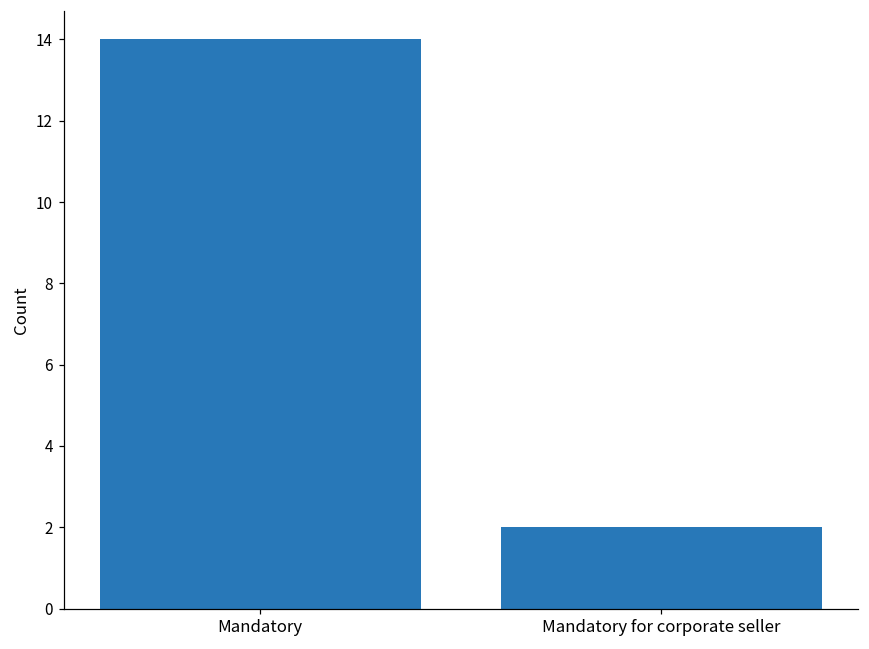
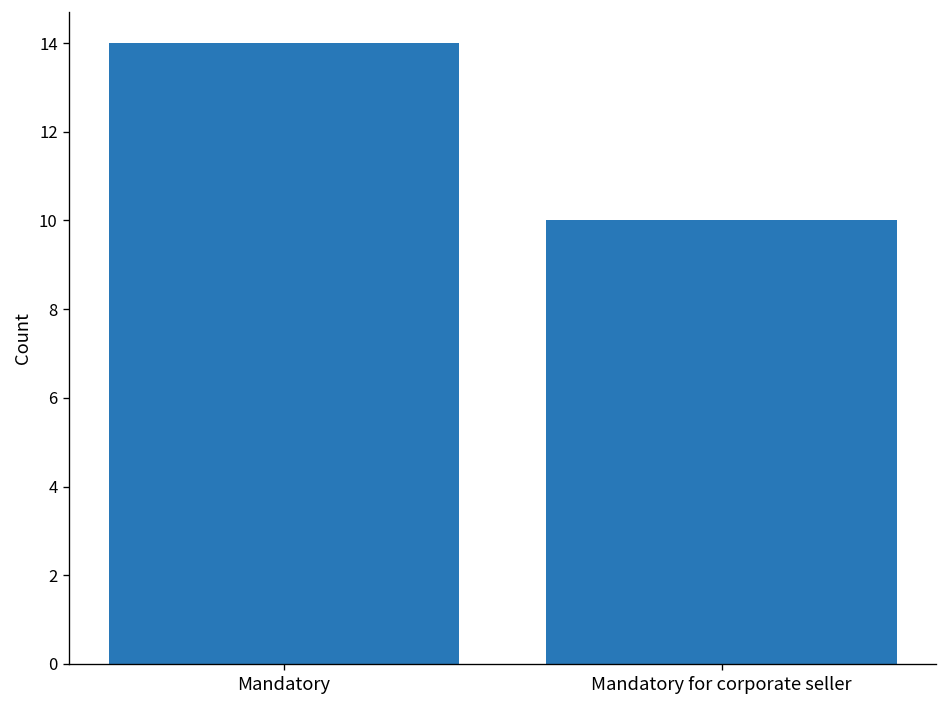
Mandatory for corporate seller: 2 -> 10
